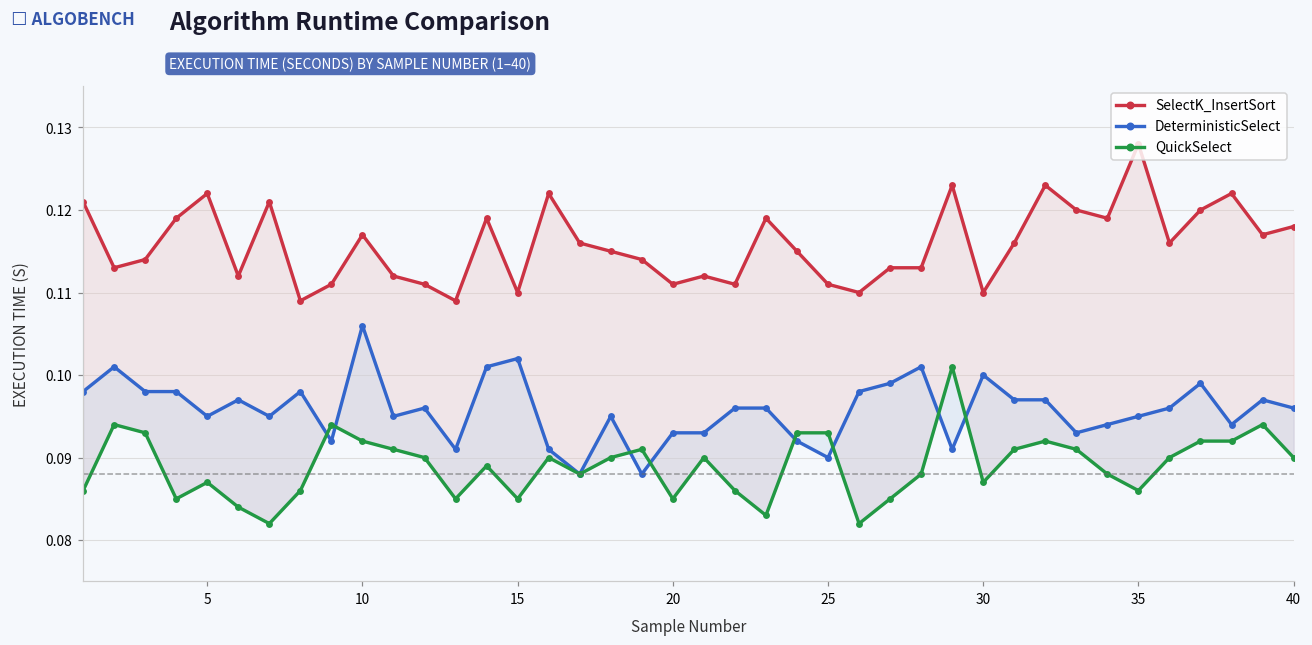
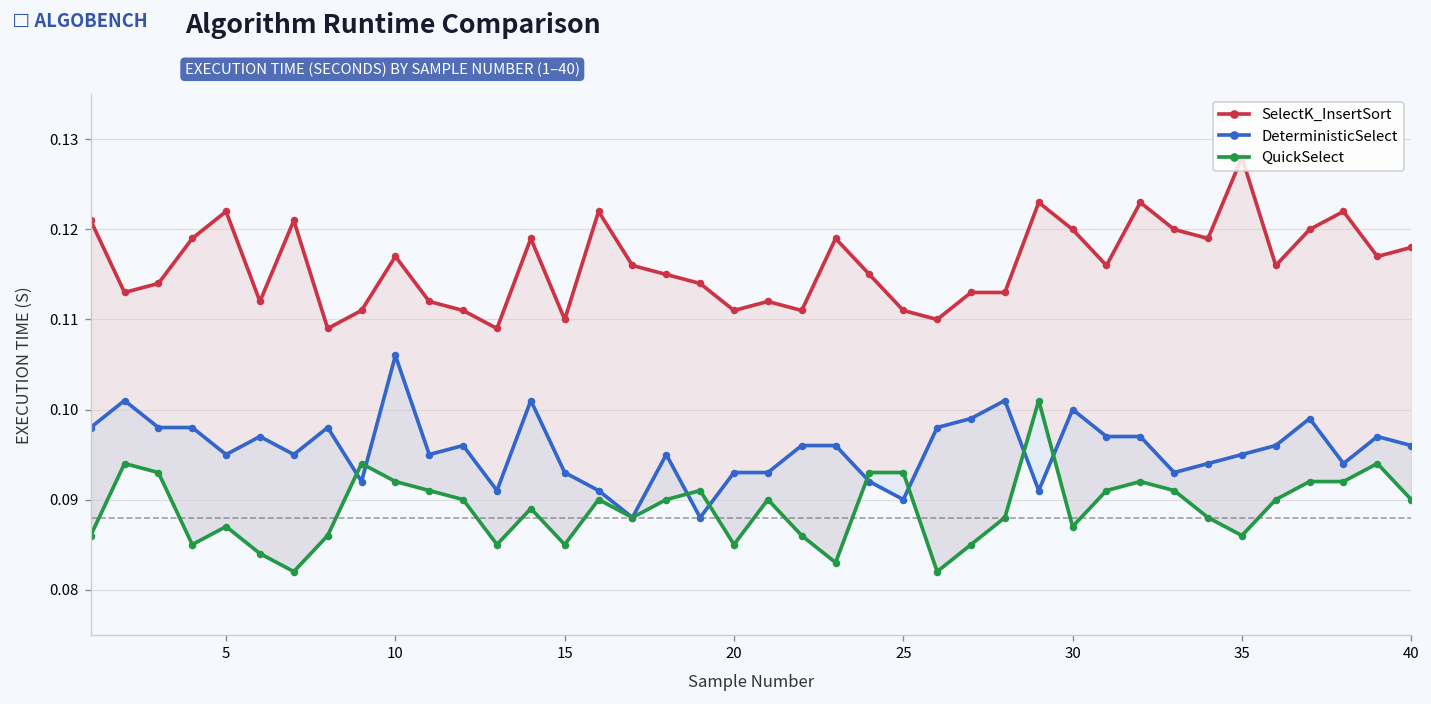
DeterministicSelect, 15: 0.102 -> 0.093
SelectK_InsertSort, 30: 0.11 -> 0.12
